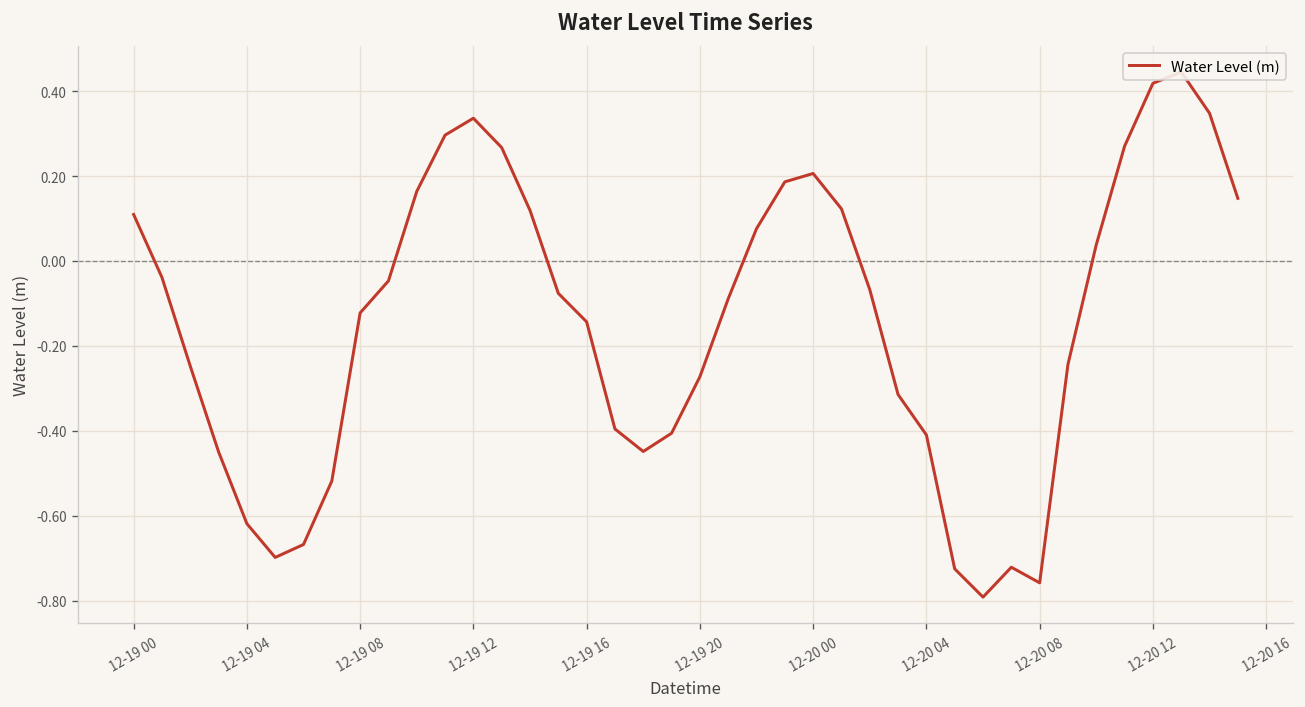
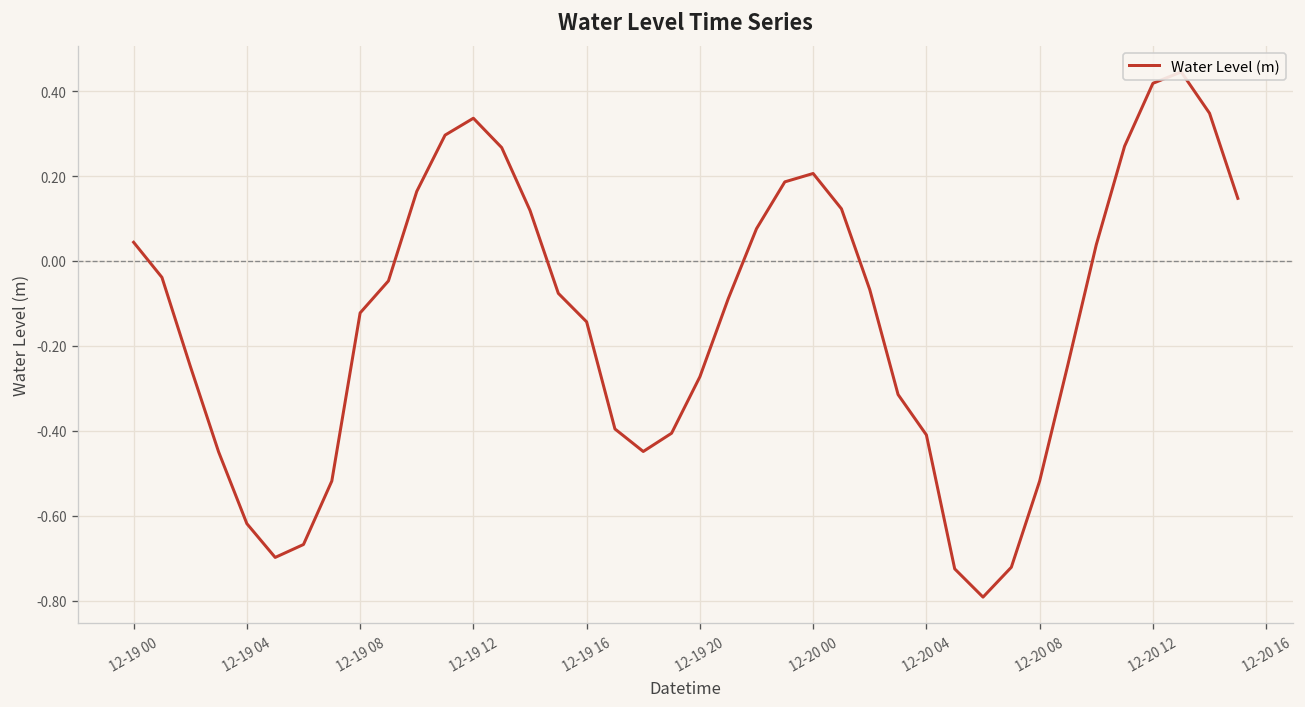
12-19 00: 0.11 -> 0.04
12-20 08: -0.76 -> -0.52
